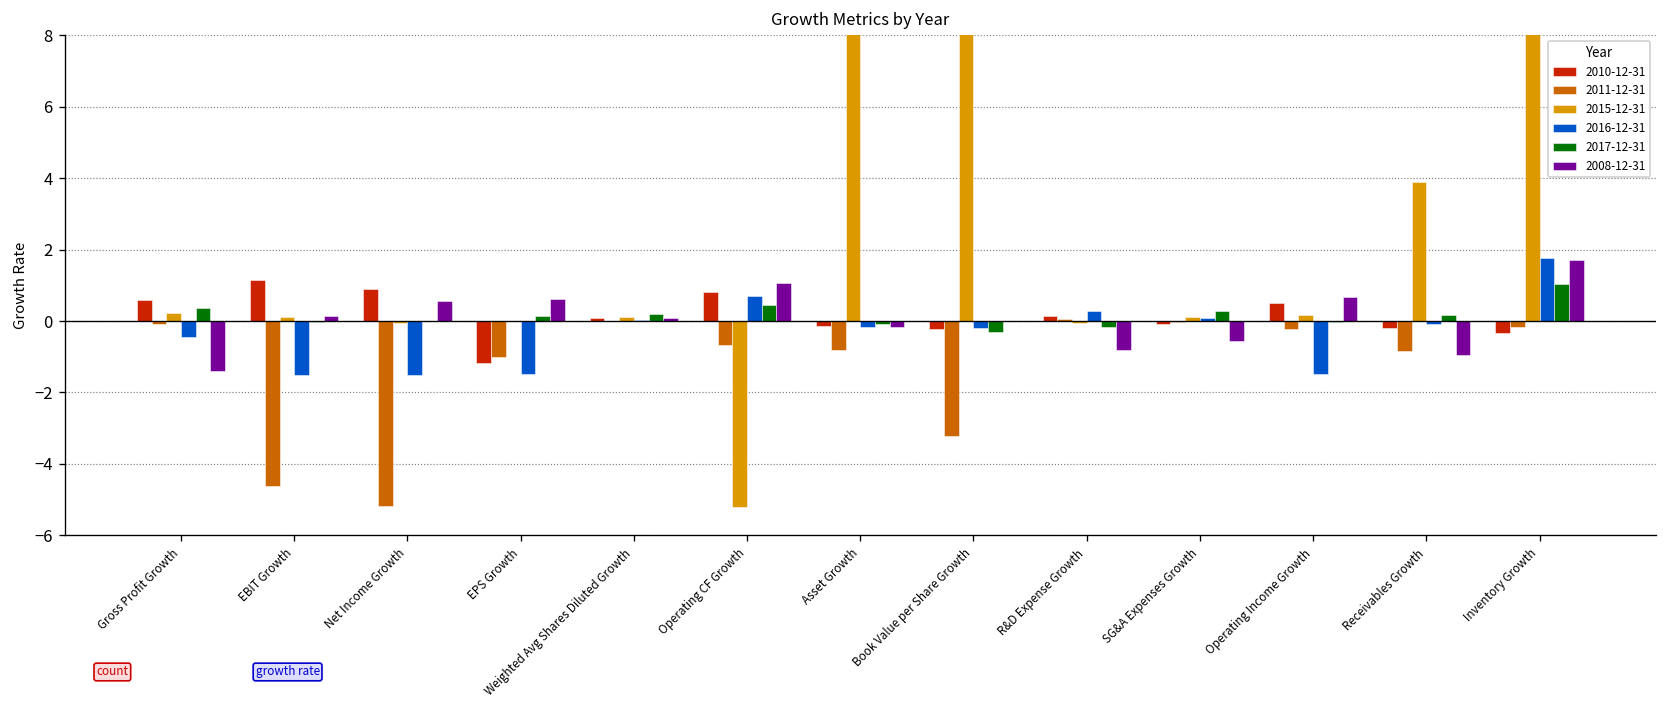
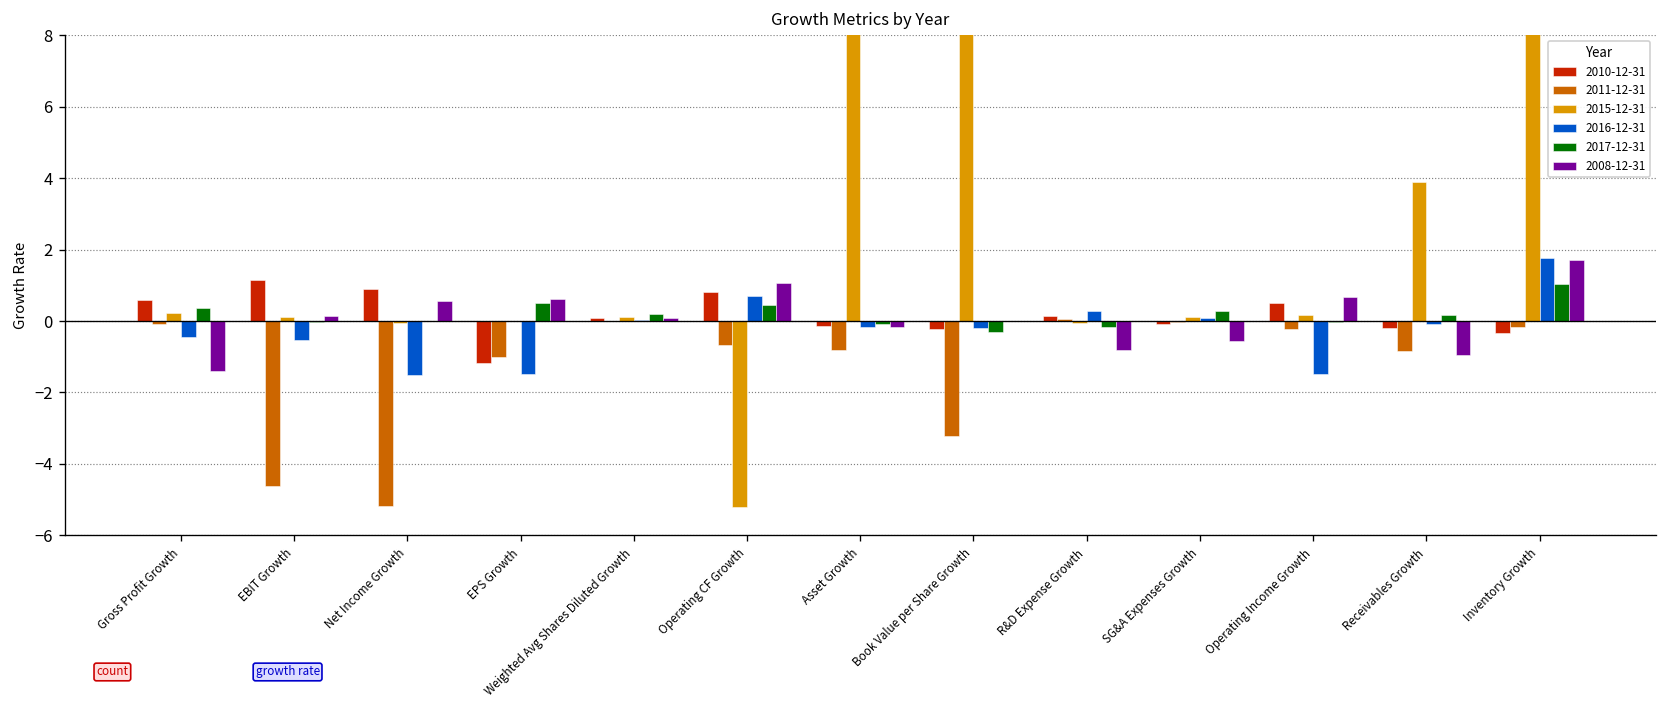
2016-12-31, EBIT Growth: -1.5 -> -0.5
2017-12-31, EPS Growth: 0.1 -> 0.5
